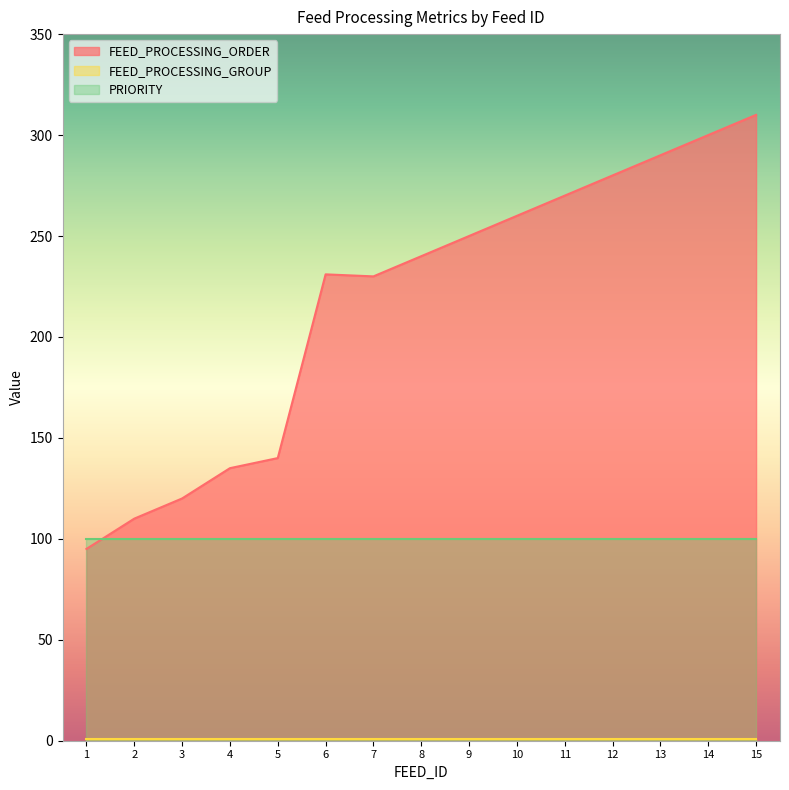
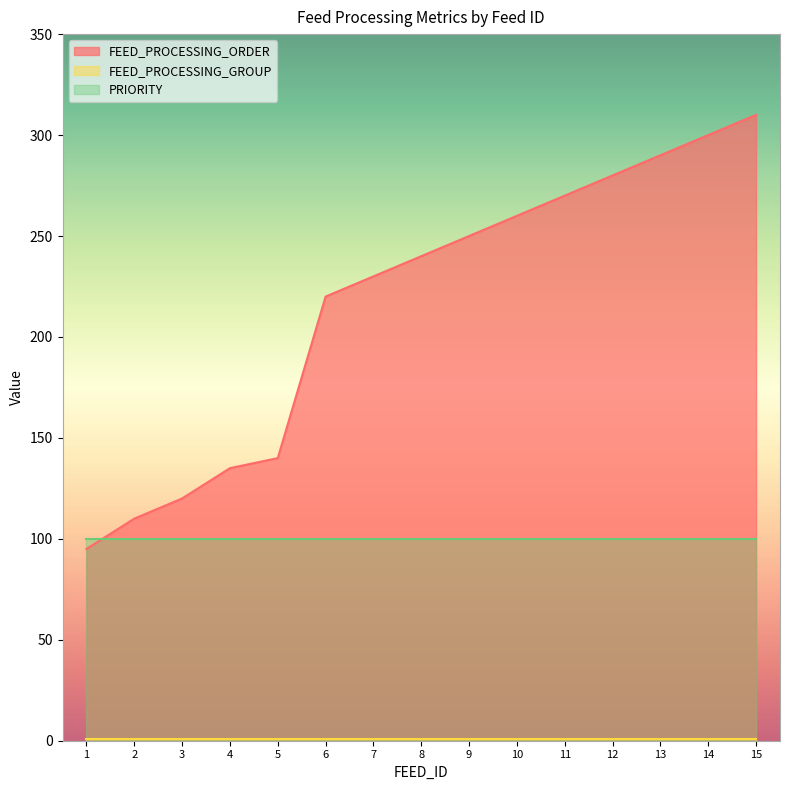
FEED_PROCESSING_ORDER, 6: 231 -> 220
